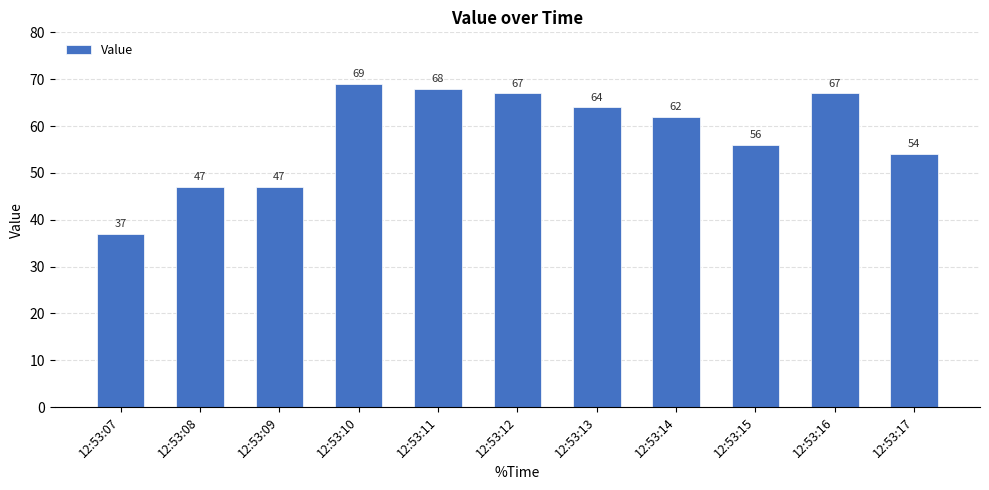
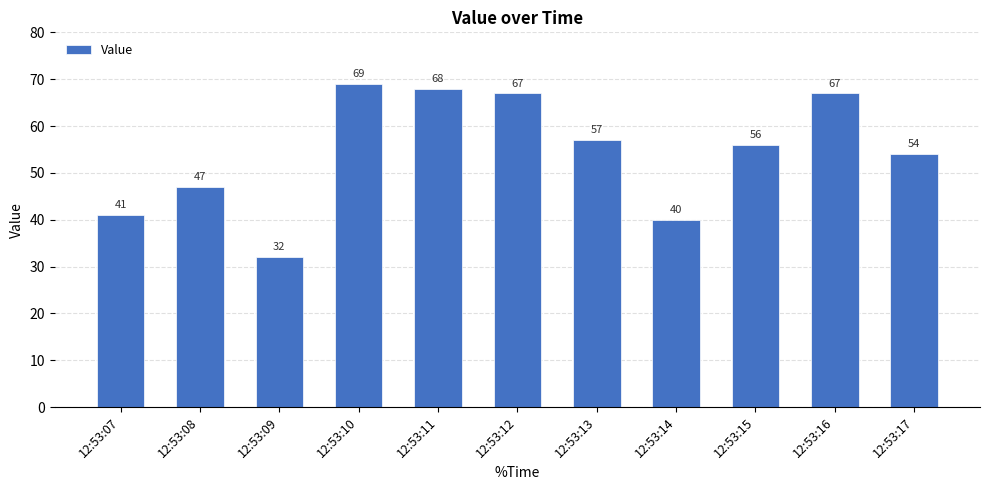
12:53:07: 37 -> 41
12:53:09: 47 -> 32
12:53:13: 64 -> 57
12:53:14: 62 -> 40
